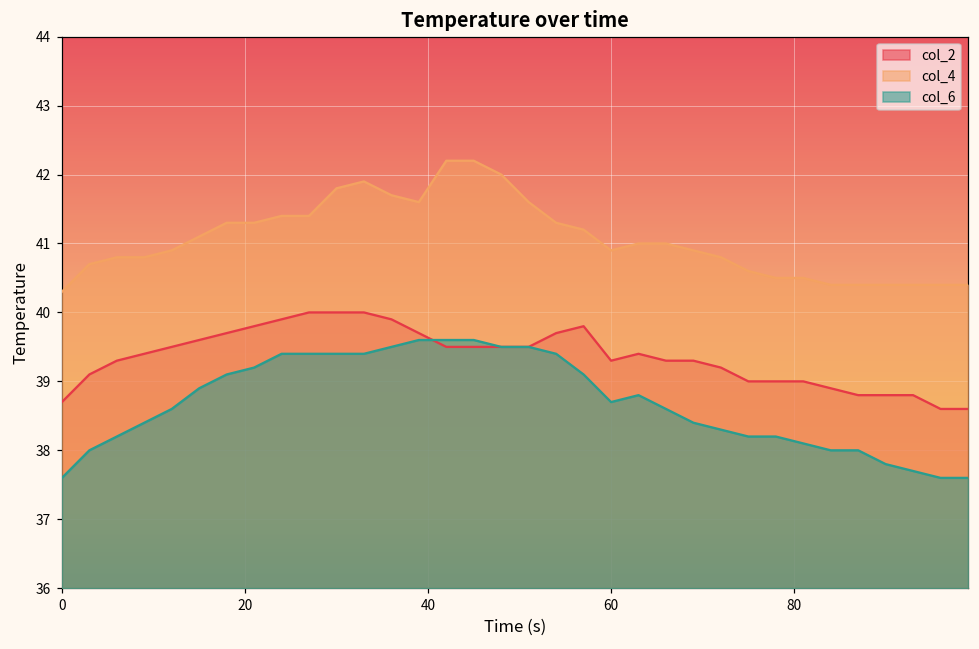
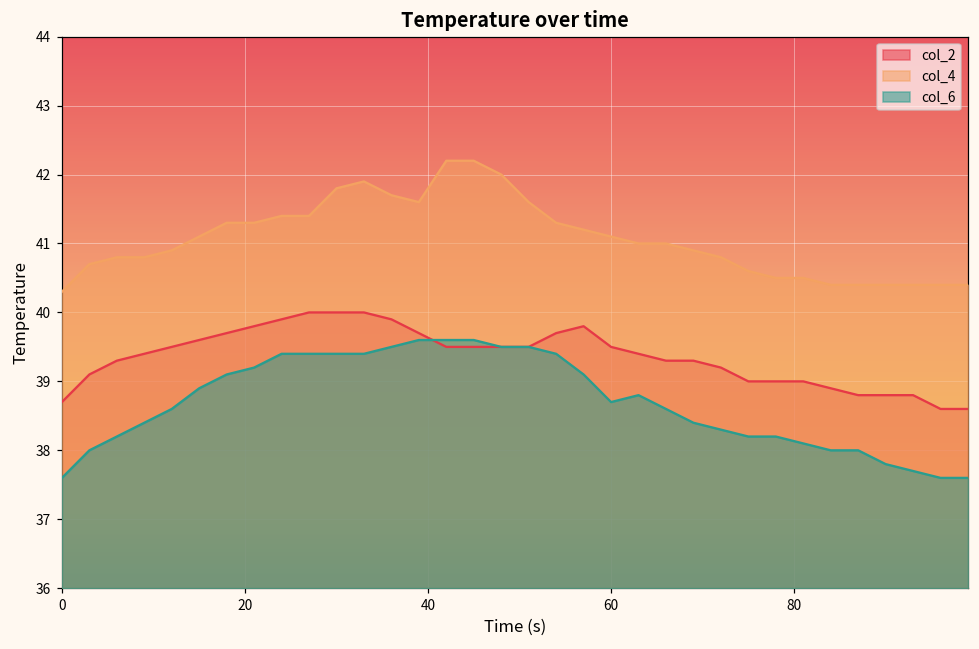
col_2, 60: 39.3 -> 39.5
col_4, 60: 40.9 -> 41.1
